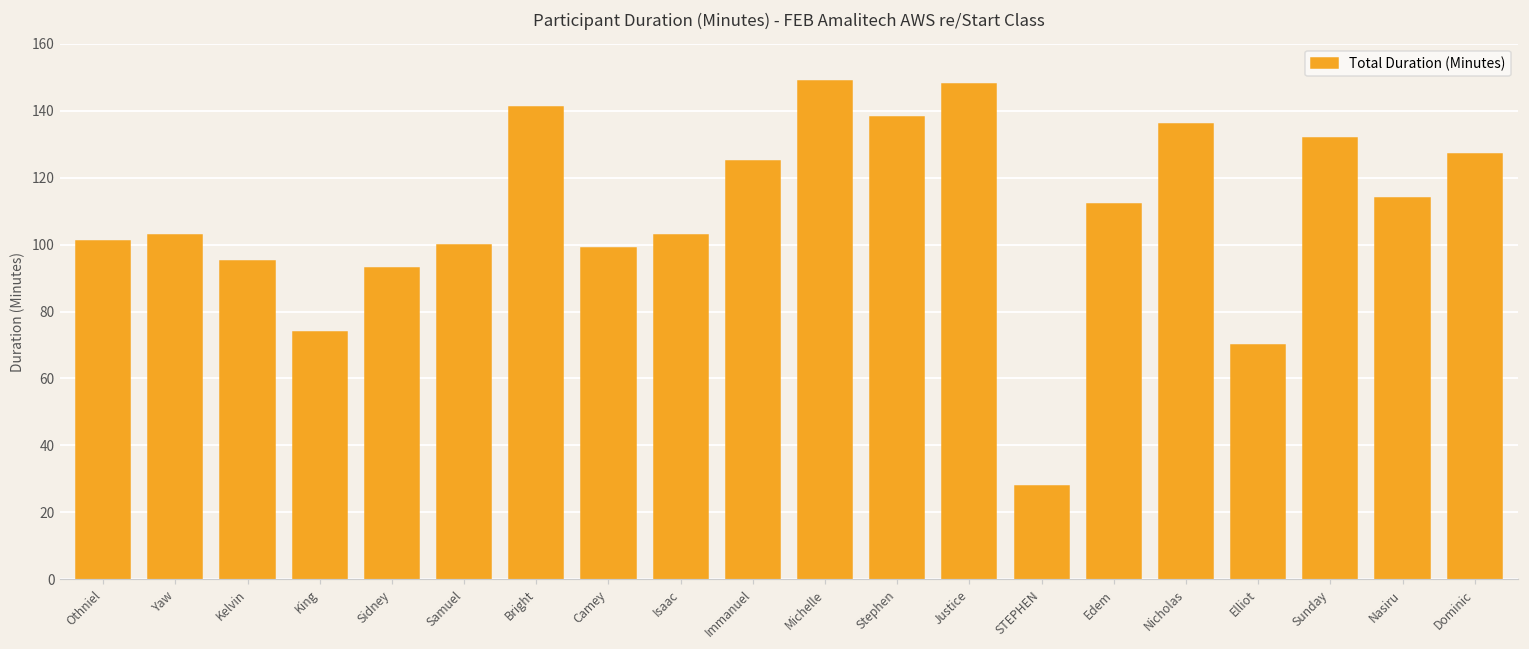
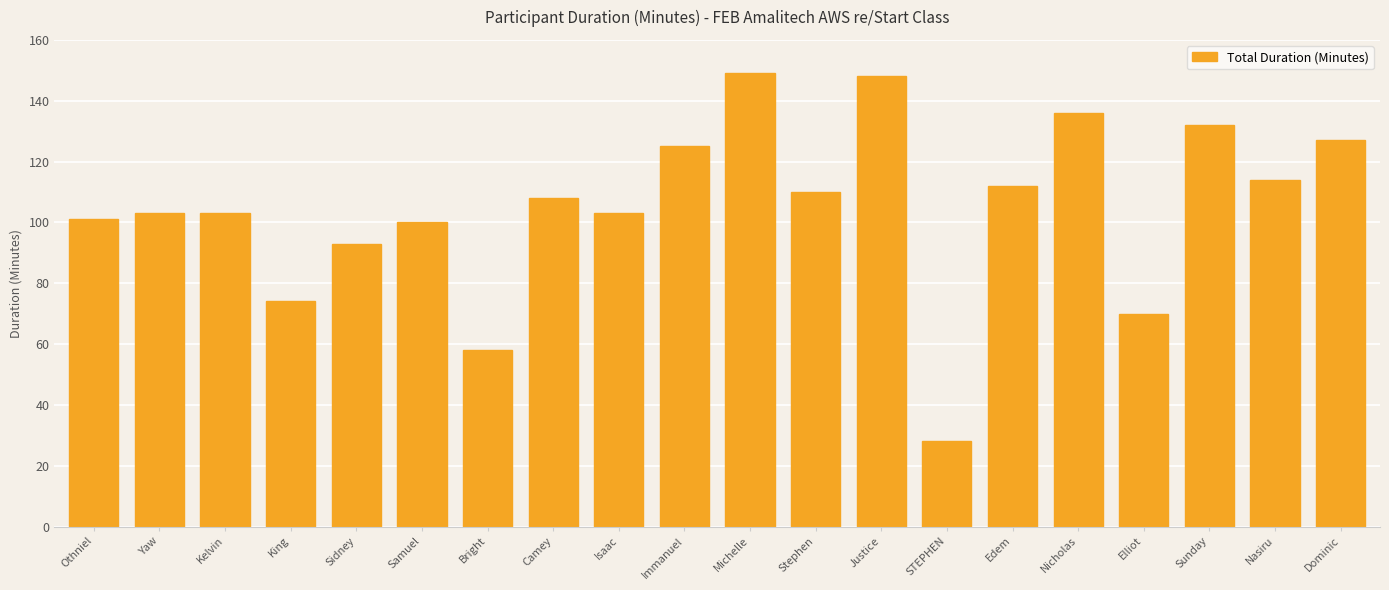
Kelvin: 95 -> 103
Bright: 141 -> 58
Camey: 99 -> 108
Stephen: 138 -> 110
